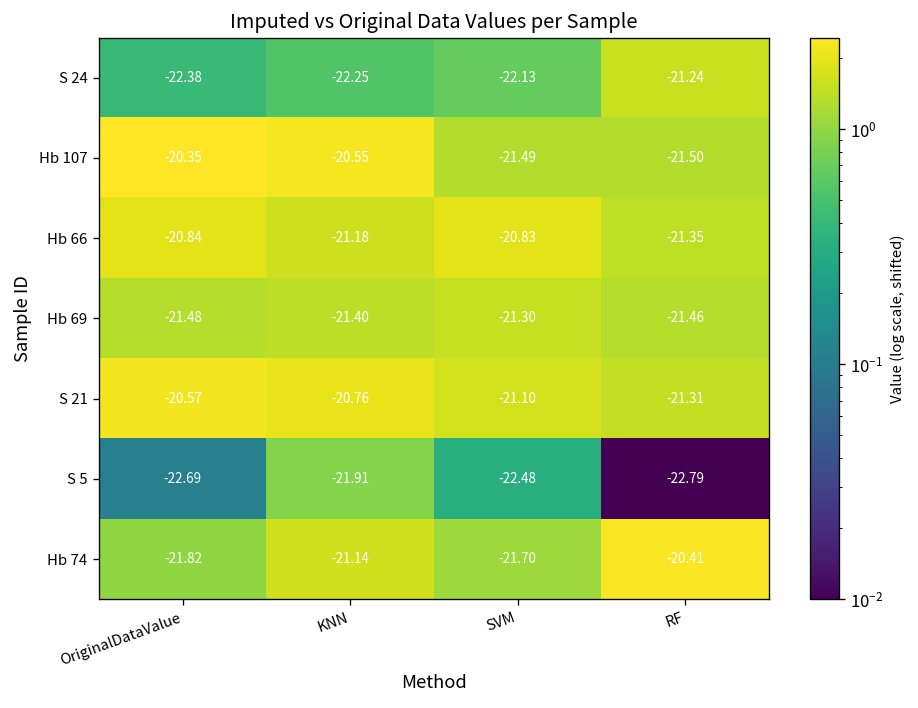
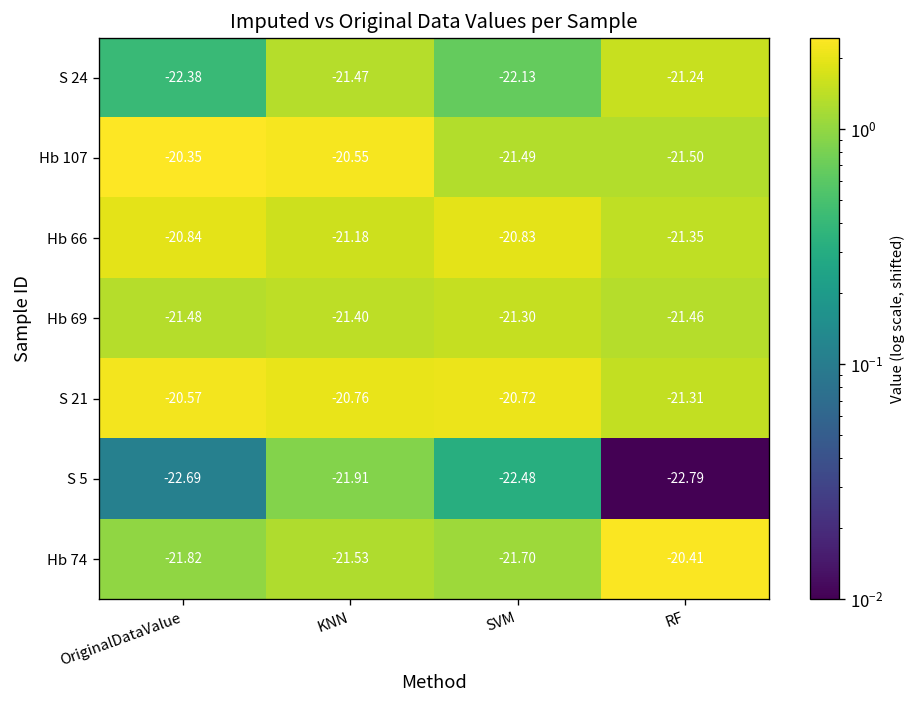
S 24, KNN: -22.25 -> -21.47
S 21, SVM: -21.10 -> -20.72
Hb 74, KNN: -21.14 -> -21.53
